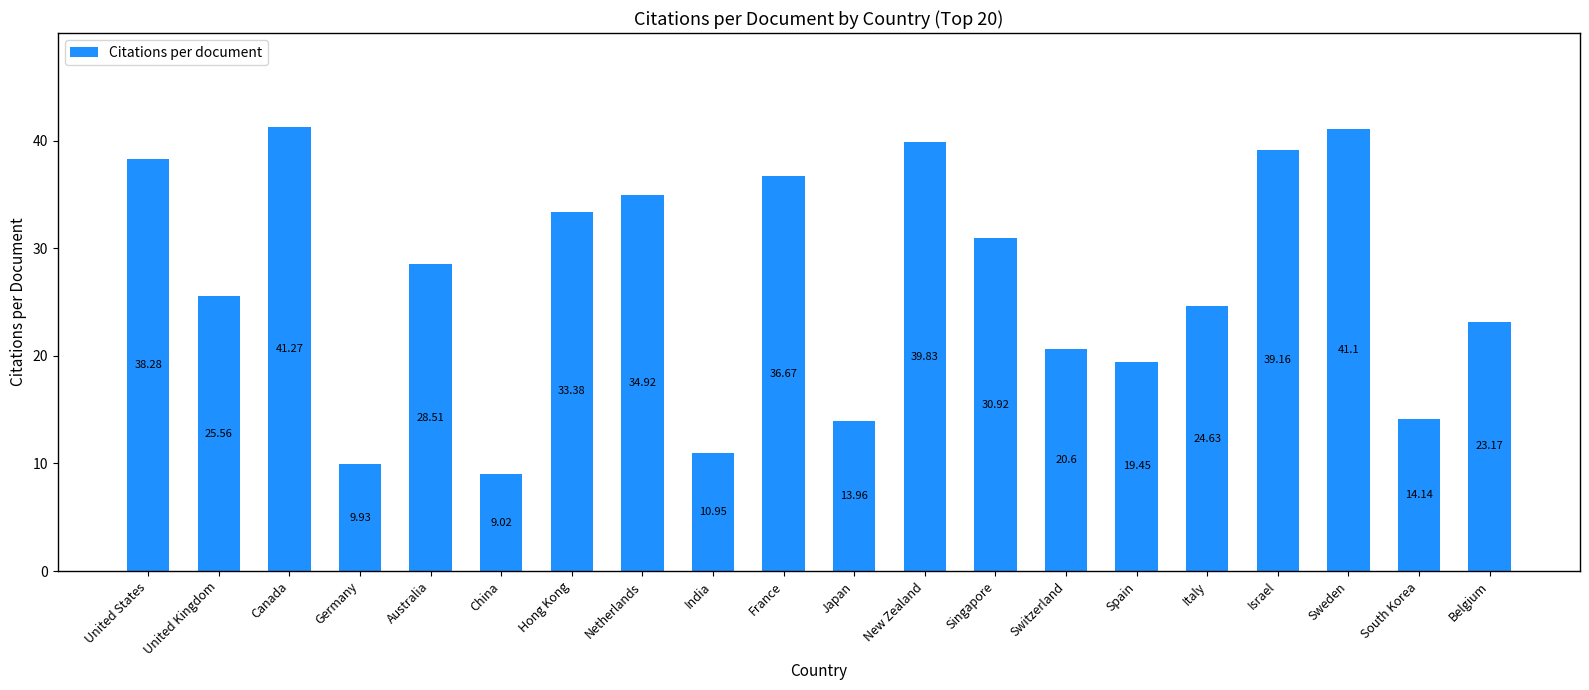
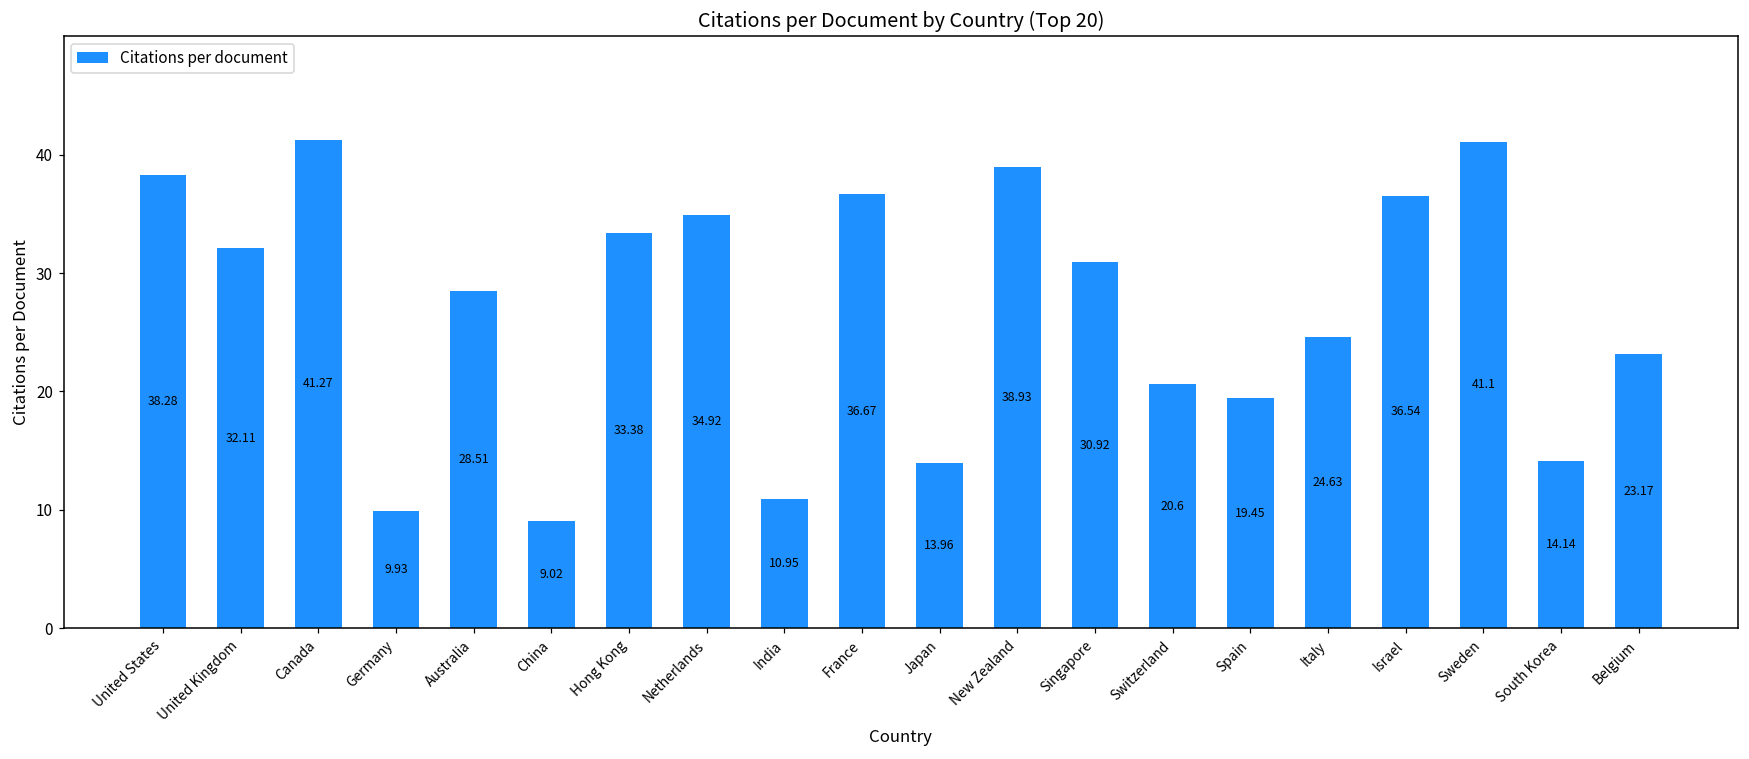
United Kingdom: 25.56 -> 32.11
New Zealand: 39.83 -> 38.93
Israel: 39.16 -> 36.54
